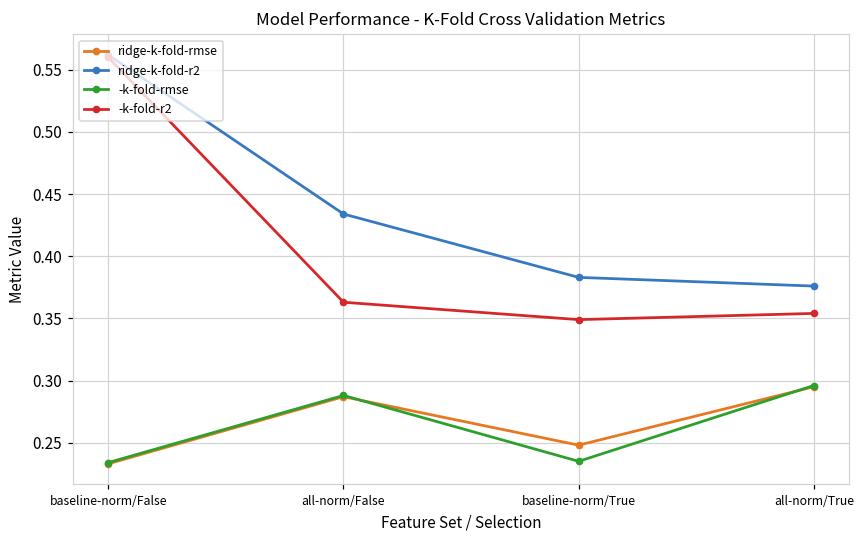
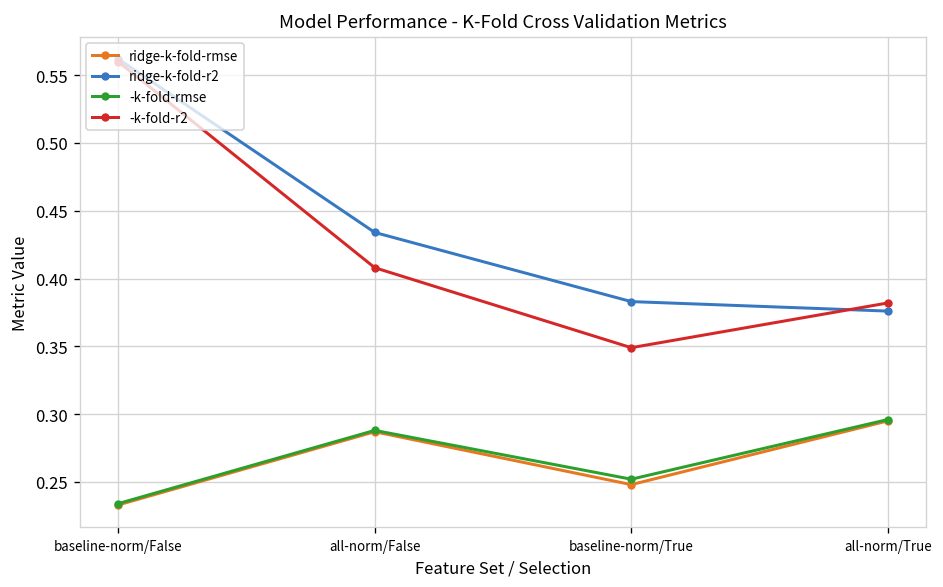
-k-fold-r2, all-norm/False: 0.363 -> 0.408
-k-fold-rmse, baseline-norm/True: 0.235 -> 0.252
-k-fold-r2, all-norm/True: 0.354 -> 0.382
